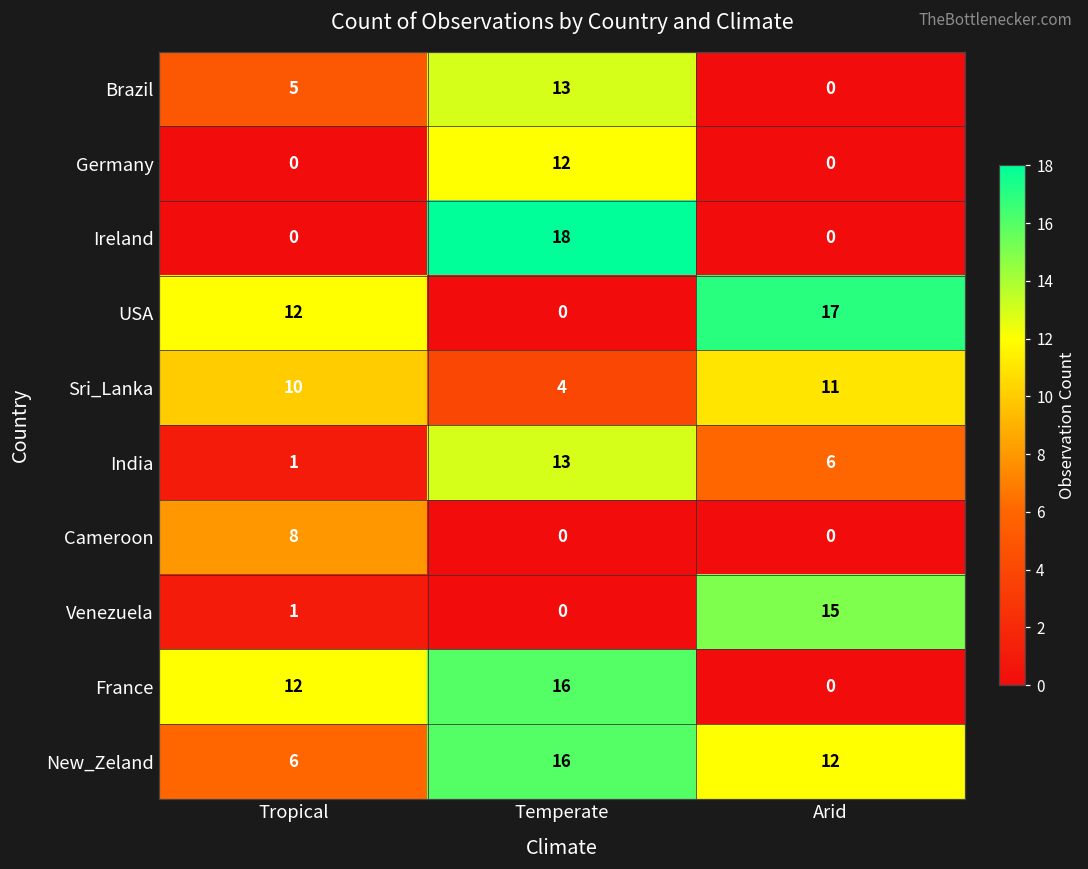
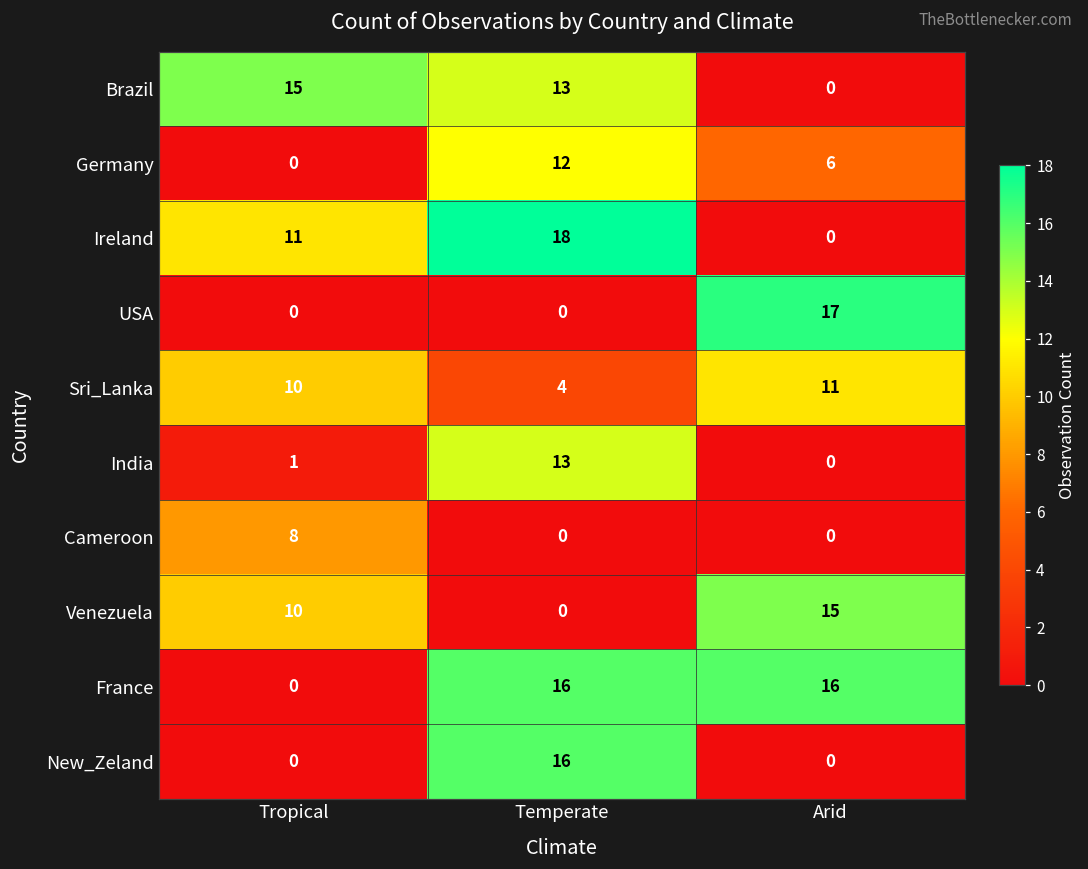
Brazil, Tropical: 5 -> 15
Germany, Arid: 0 -> 6
Ireland, Tropical: 0 -> 11
USA, Tropical: 12 -> 0
India, Arid: 6 -> 0
Venezuela, Tropical: 1 -> 10
France, Tropical: 12 -> 0
France, Arid: 0 -> 16
New_Zeland, Tropical: 6 -> 0
New_Zeland, Arid: 12 -> 0
